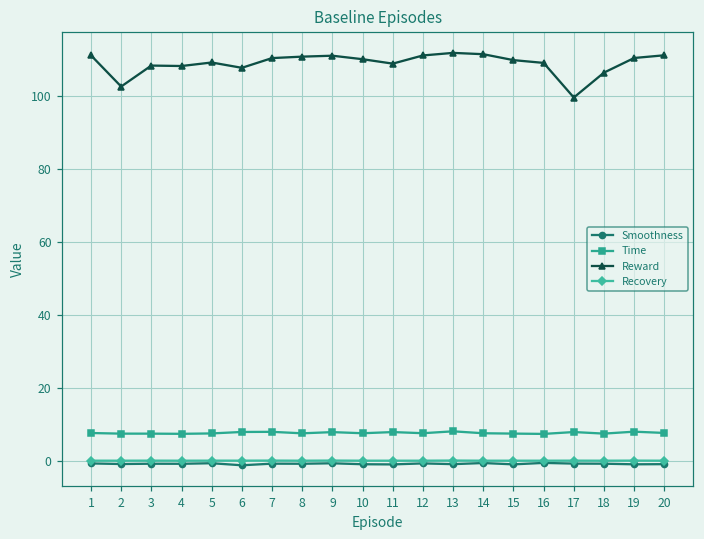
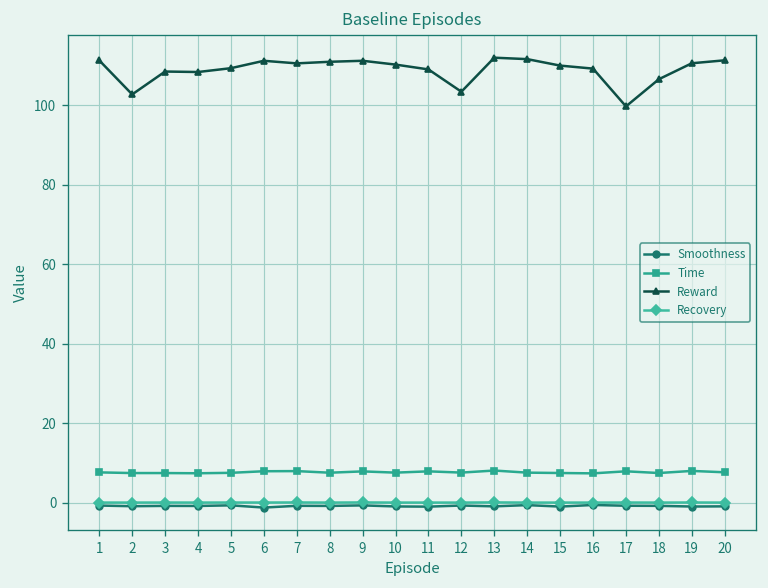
Reward, 6: 108 -> 111
Reward, 12: 111 -> 103
